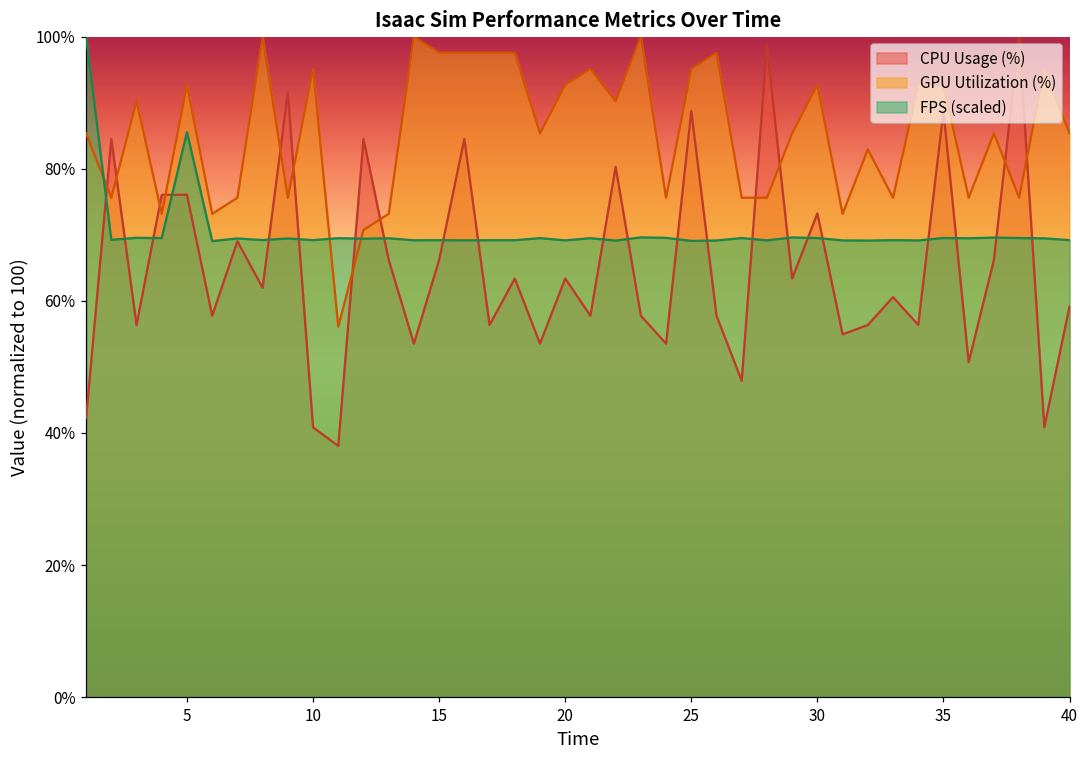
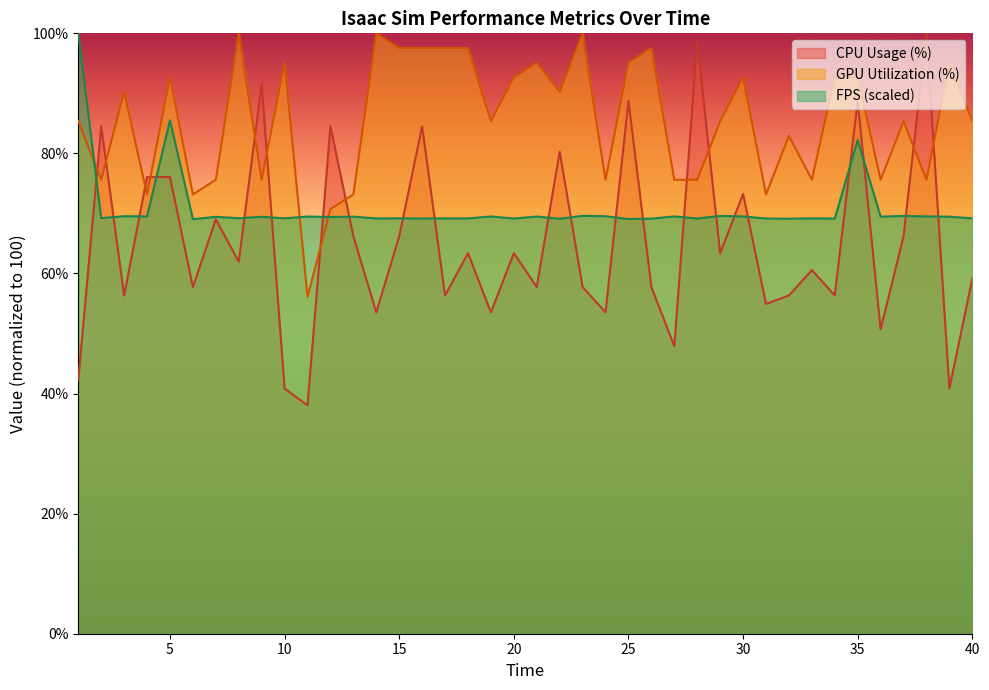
FPS (scaled), 35: 70% -> 82%
